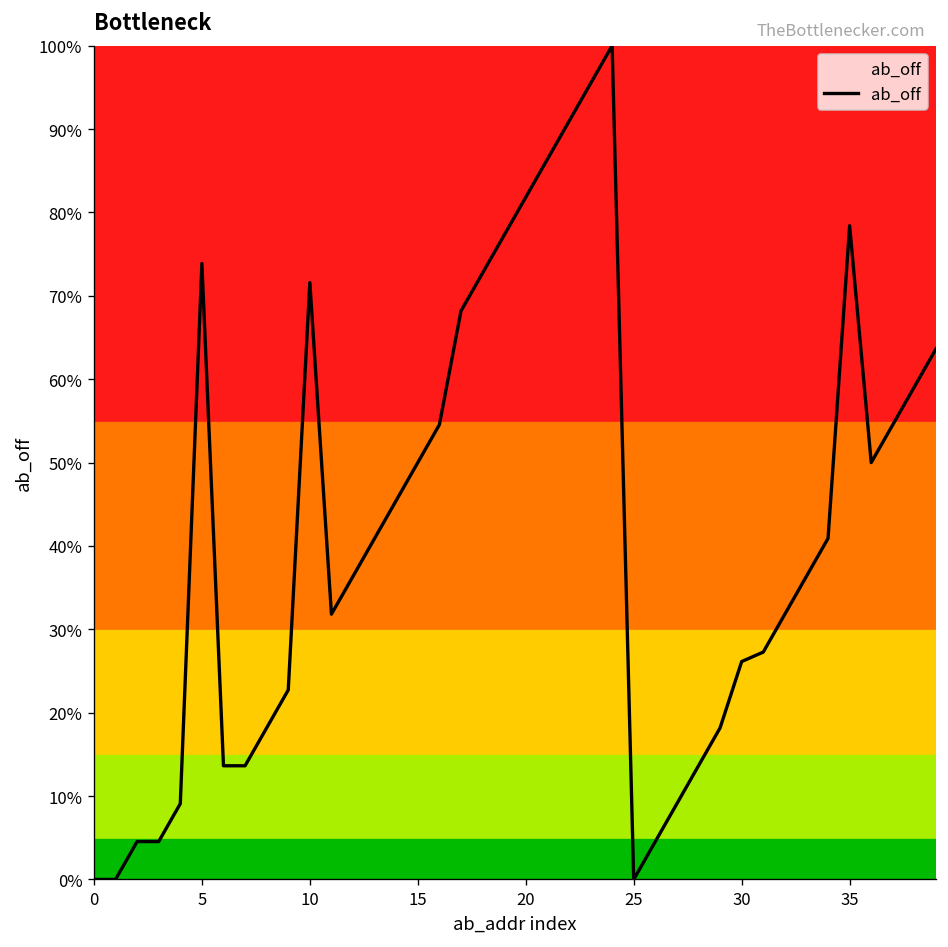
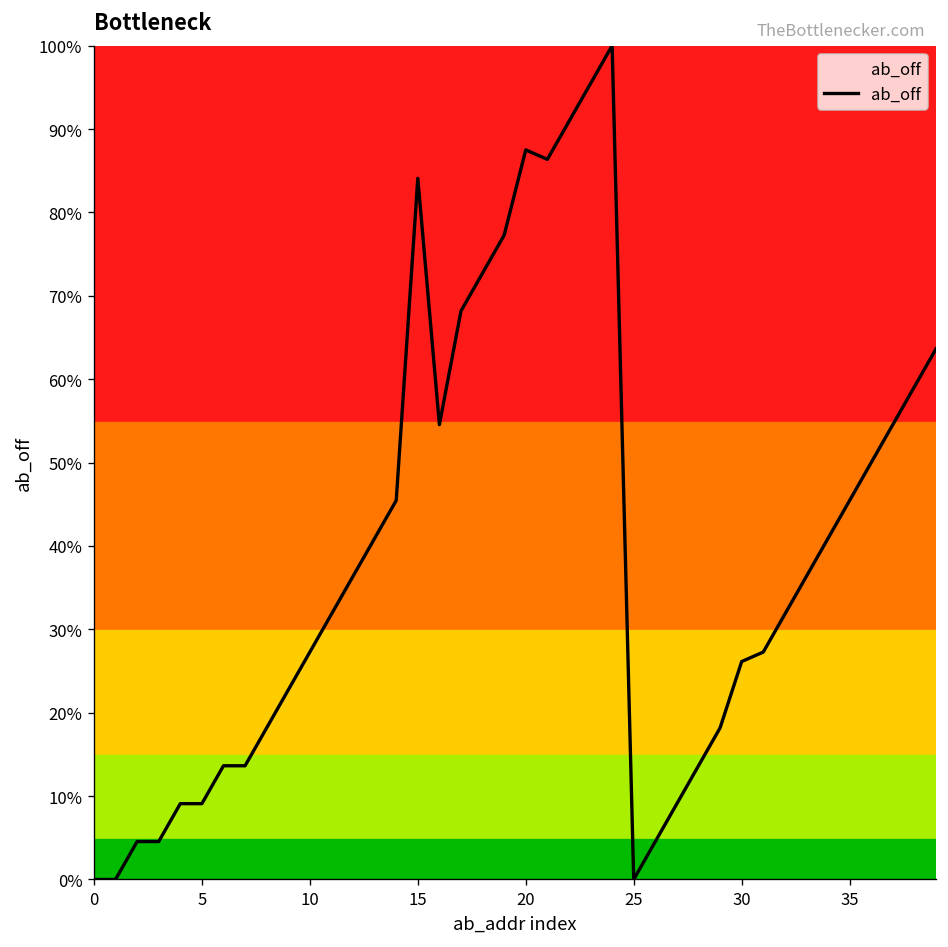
5: 74% -> 9%
10: 72% -> 27%
15: 50% -> 84%
20: 82% -> 88%
35: 78% -> 45%
